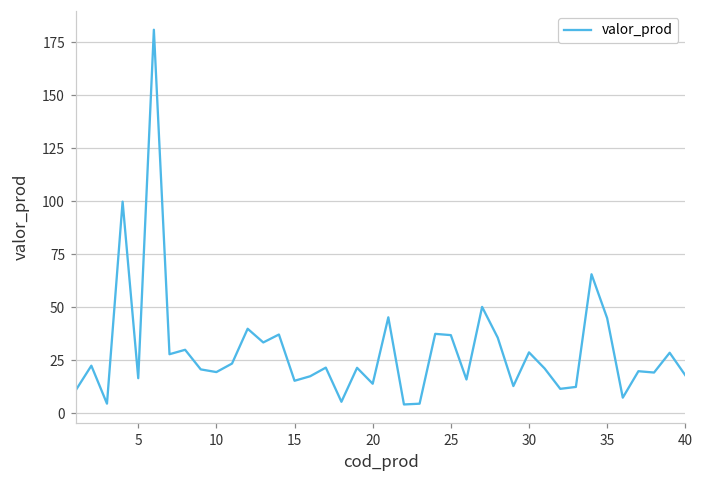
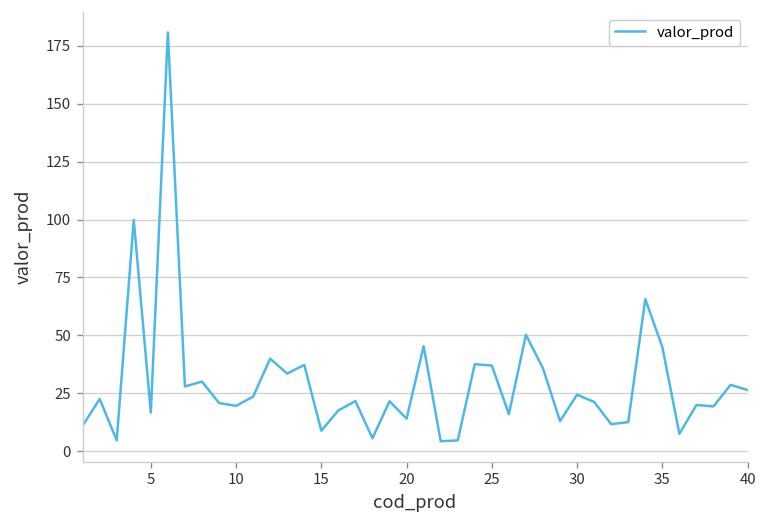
15: 15 -> 9
30: 29 -> 24
40: 18 -> 26
